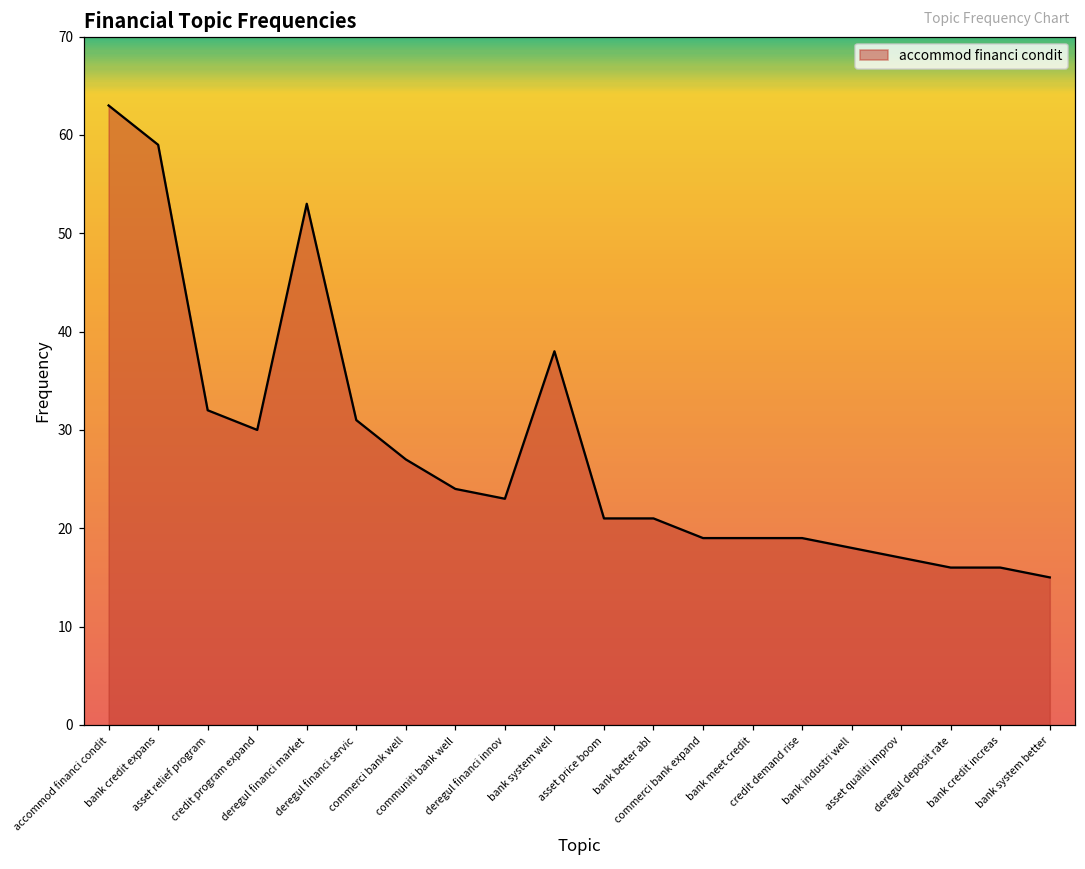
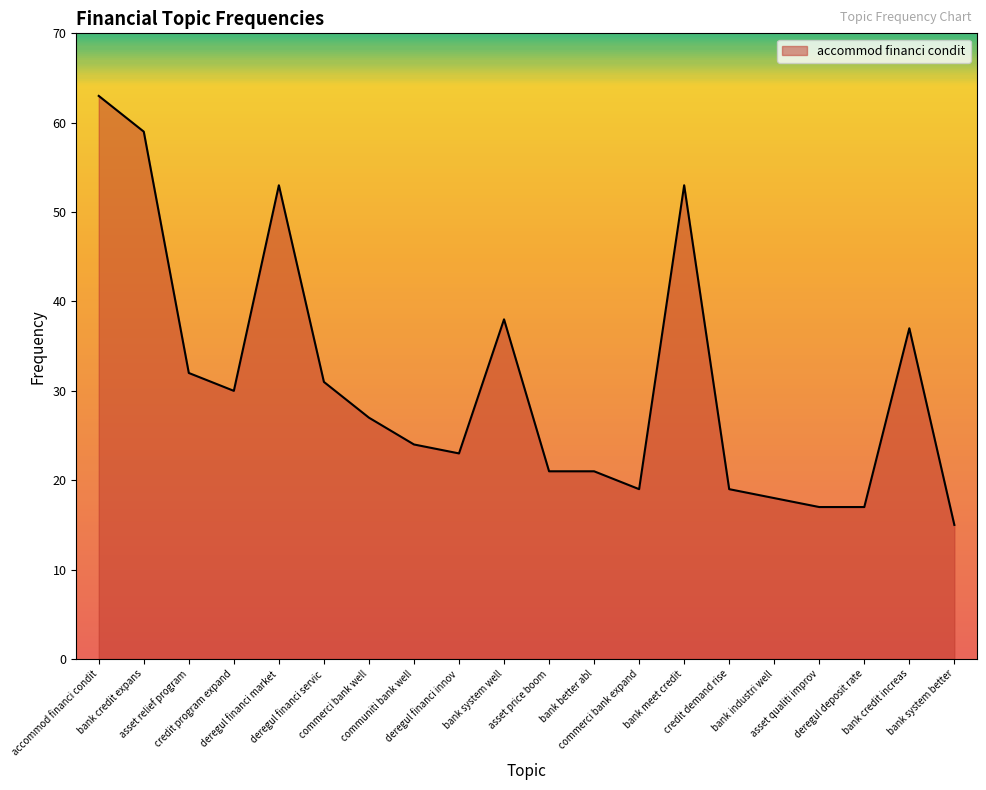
bank meet credit: 19 -> 53
deregul deposit rate: 16 -> 17
bank credit increas: 16 -> 37
